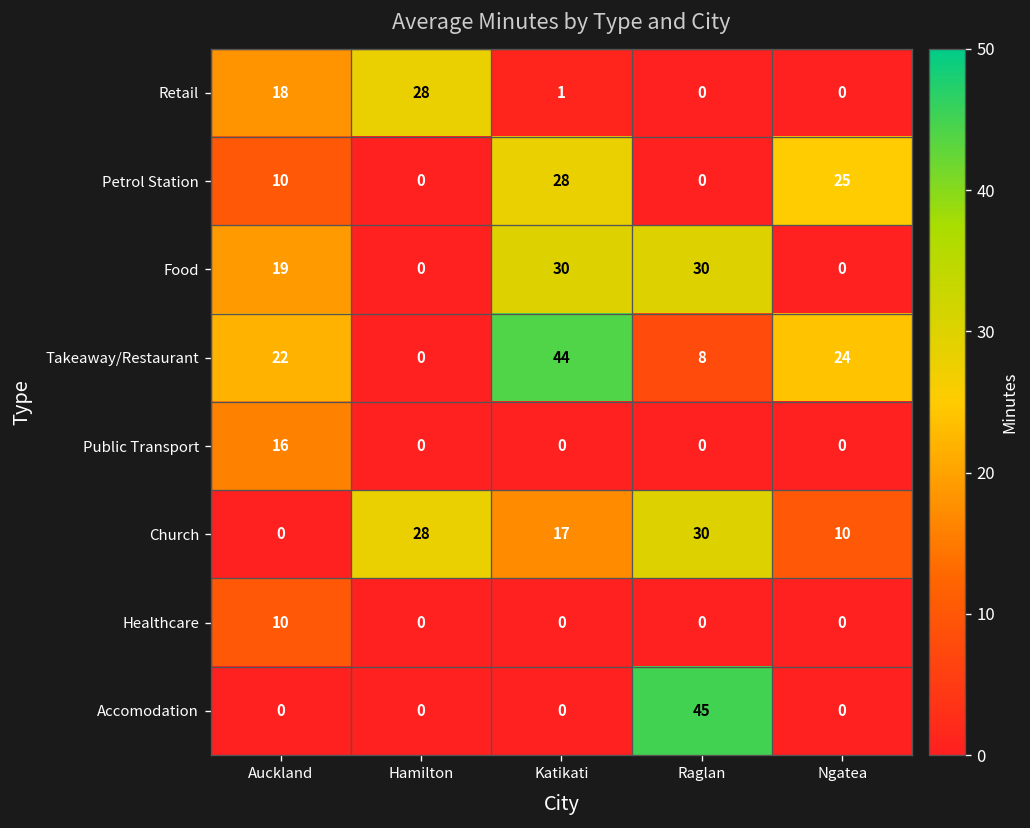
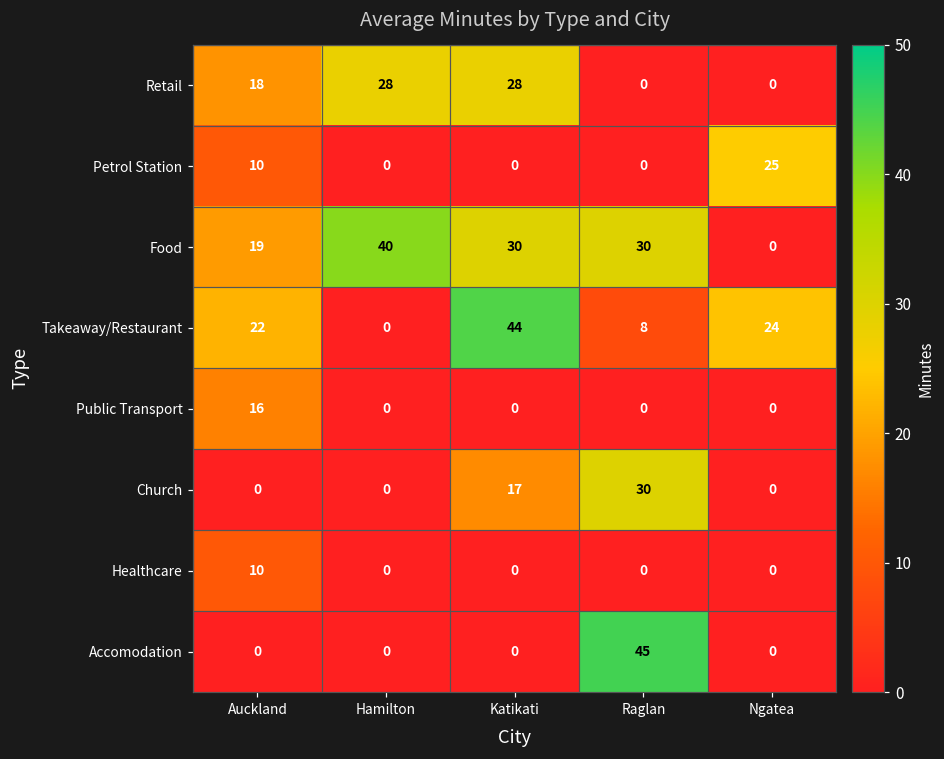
Retail, Katikati: 1 -> 28
Petrol Station, Katikati: 28 -> 0
Food, Hamilton: 0 -> 40
Church, Hamilton: 28 -> 0
Church, Ngatea: 10 -> 0
